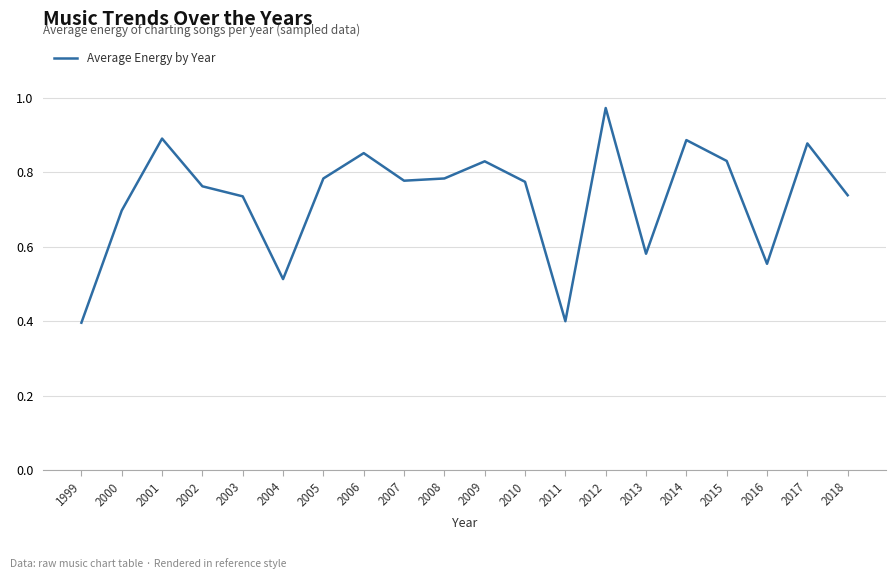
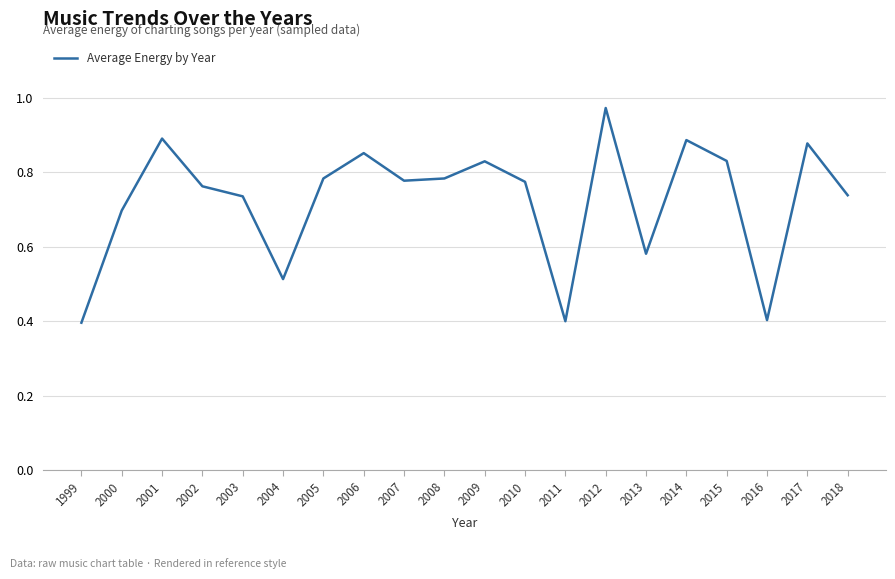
2016: 0.55 -> 0.40
